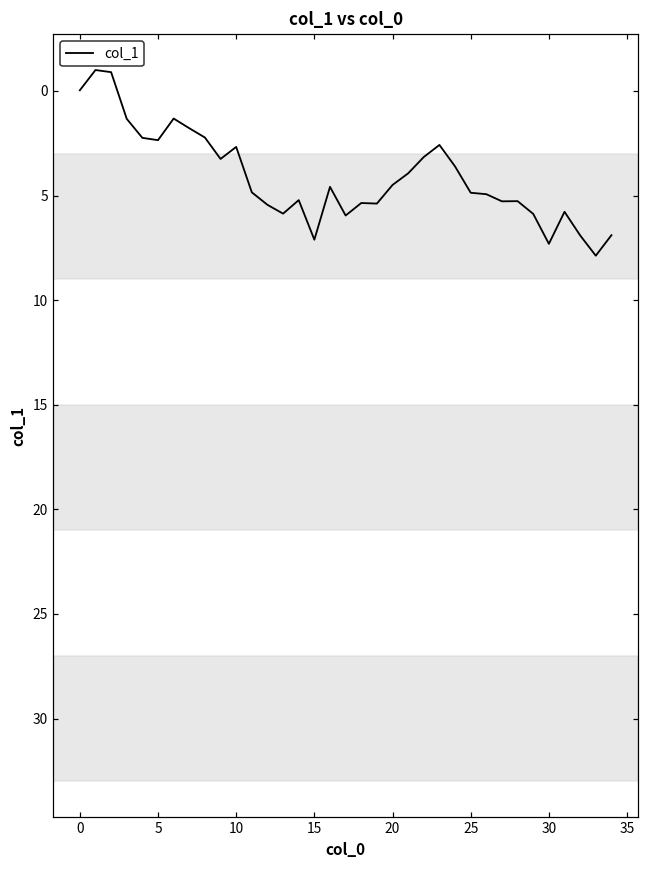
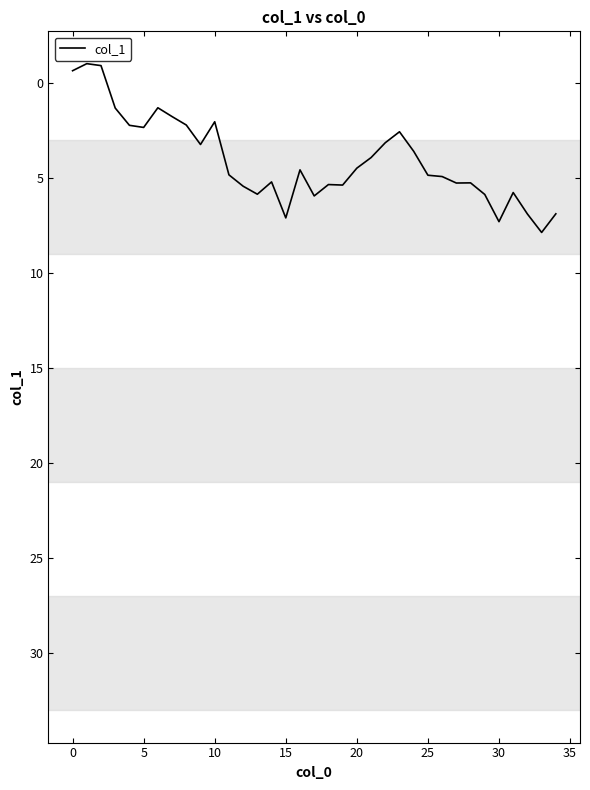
0: 0.0 -> -0.6
10: 2.7 -> 2.1
